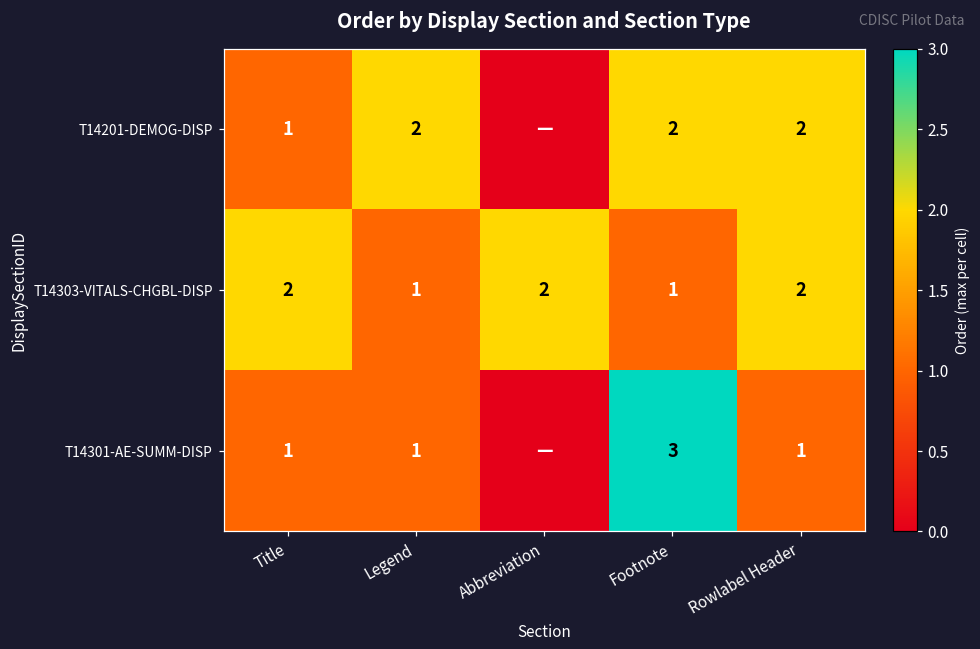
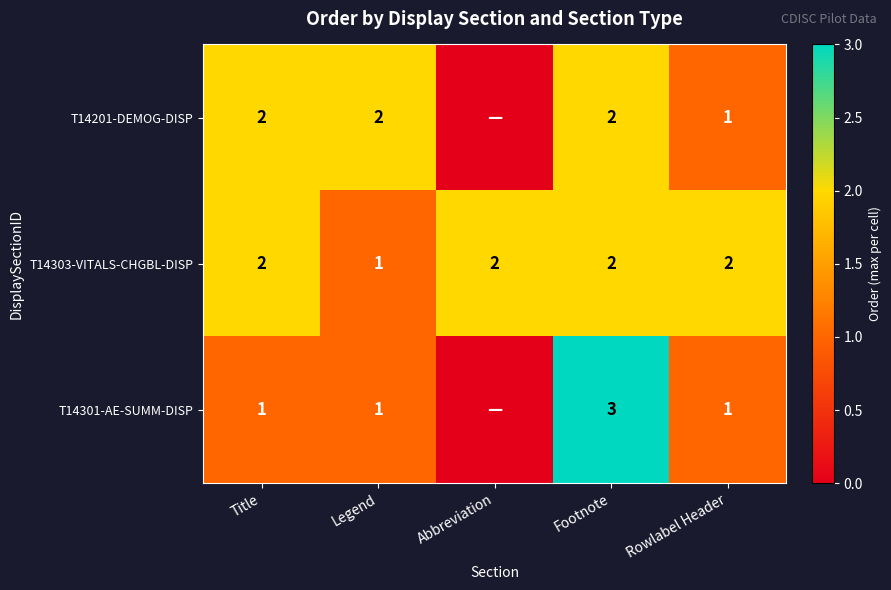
T14201-DEMOG-DISP, Title: 1 -> 2
T14201-DEMOG-DISP, Rowlabel Header: 2 -> 1
T14303-VITALS-CHGBL-DISP, Footnote: 1 -> 2
